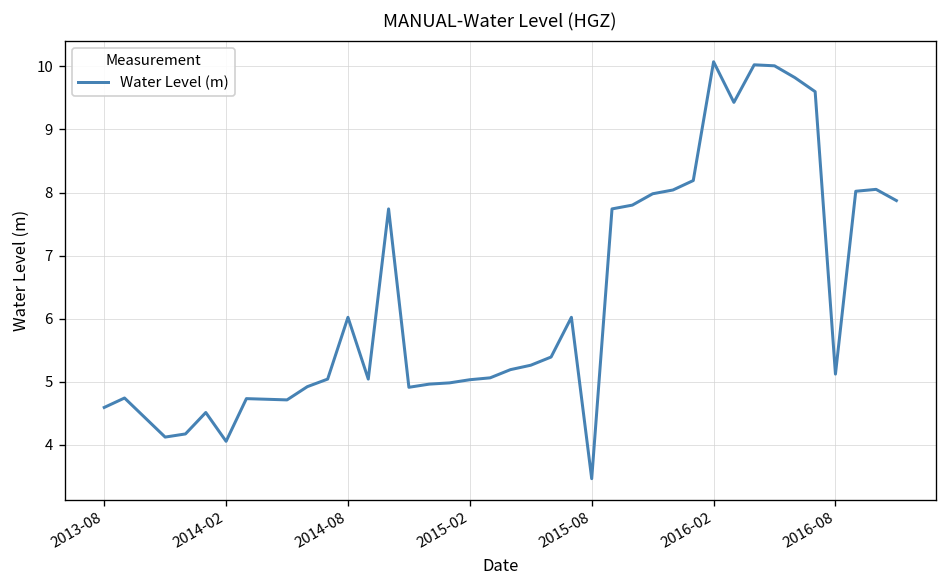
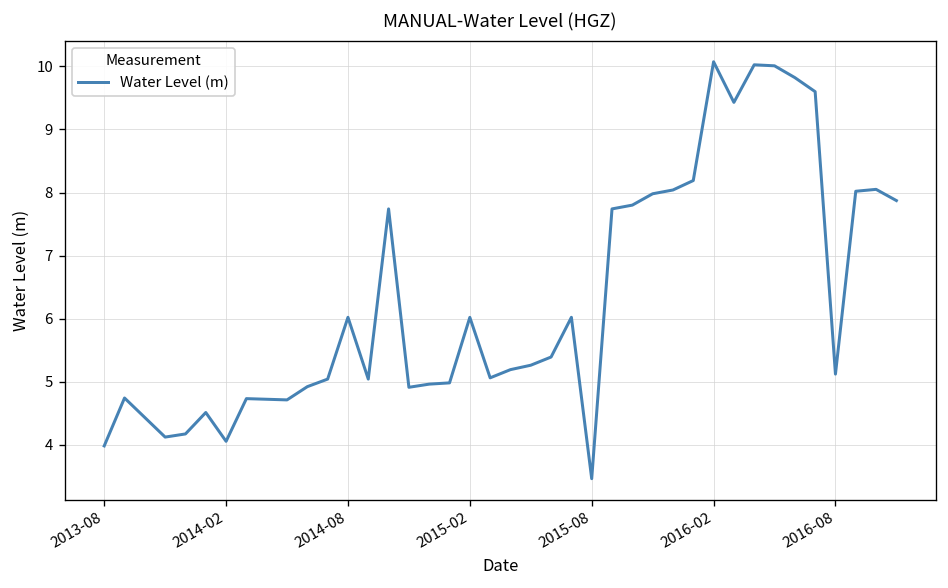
2013-08: 4.6 -> 4.0
2015-02: 5.0 -> 6.0
